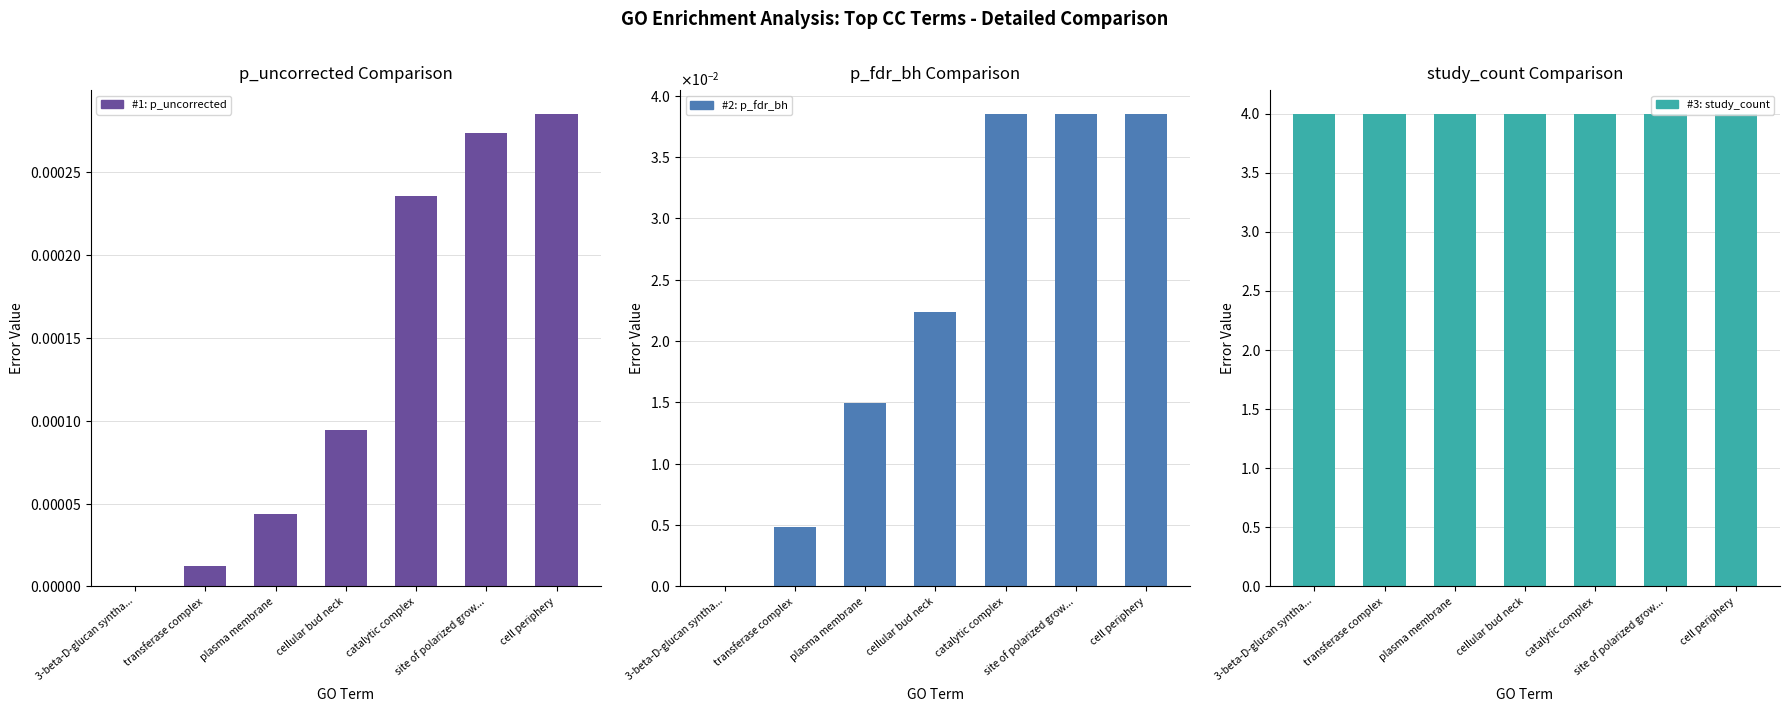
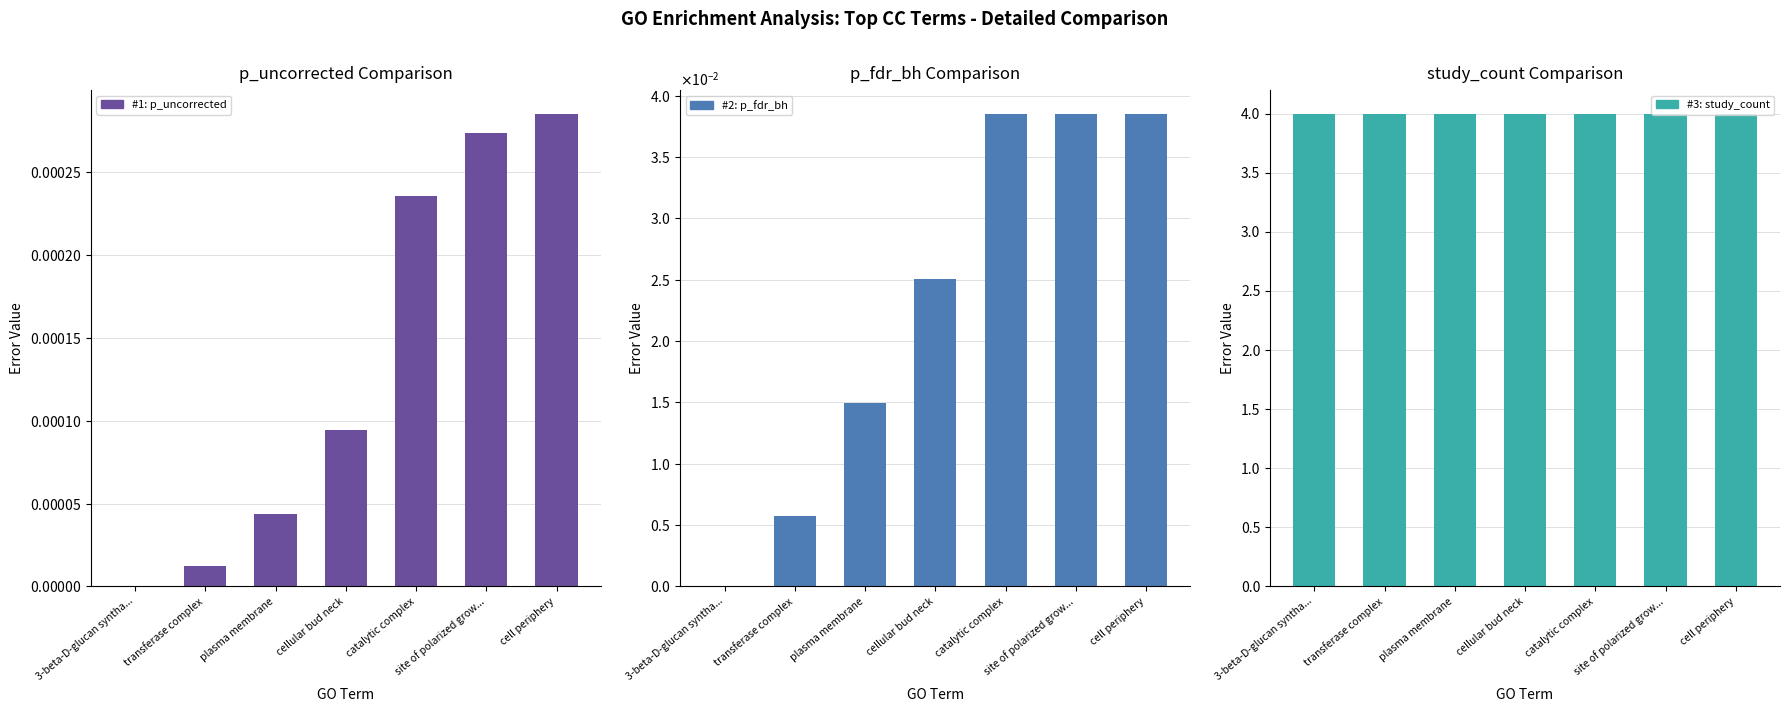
p_fdr_bh Comparison, transferase complex: 0.0049 -> 0.0057
p_fdr_bh Comparison, cellular bud neck: 0.0223 -> 0.0250
